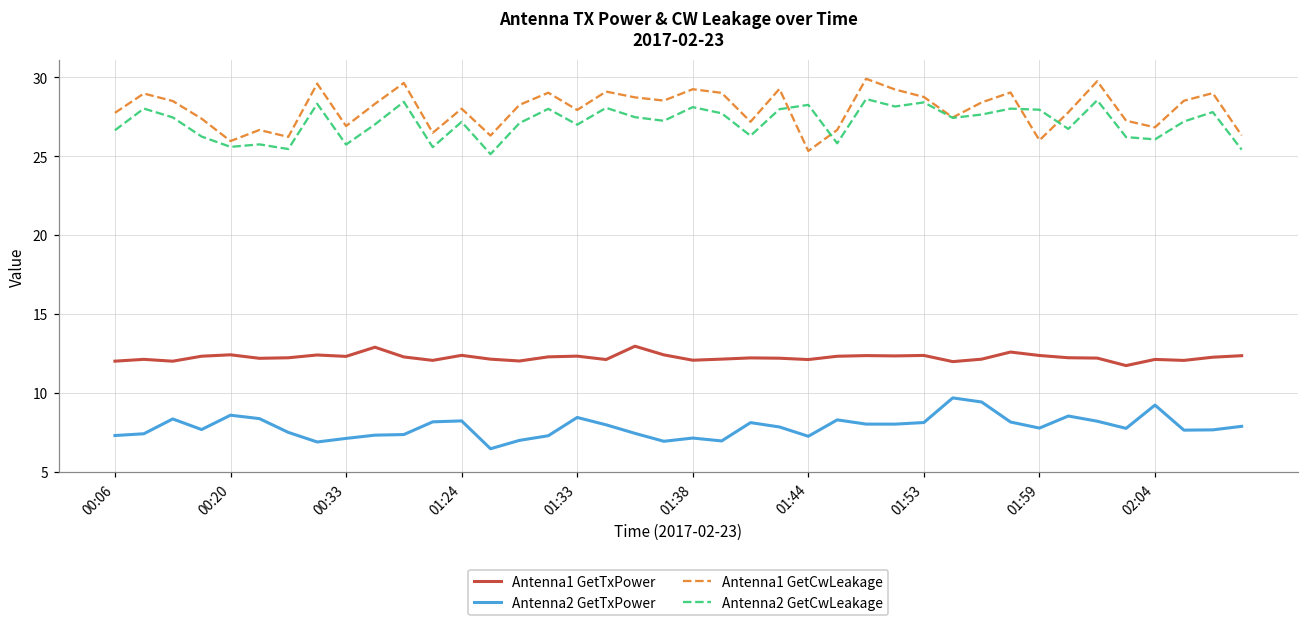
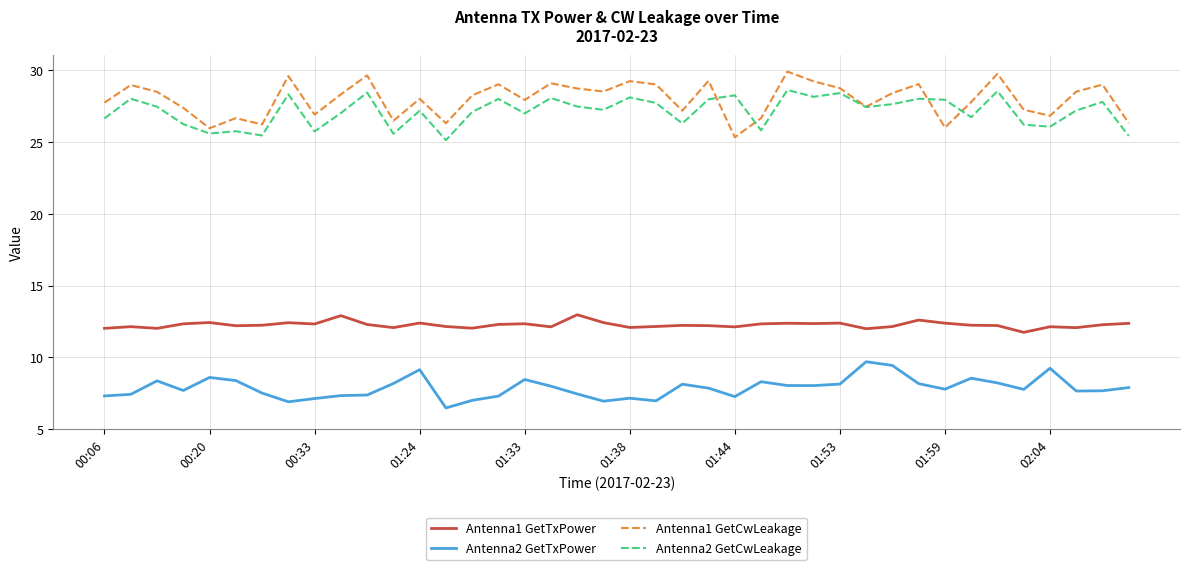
Antenna2 GetTxPower, 01:24: 8.2 -> 9.1
